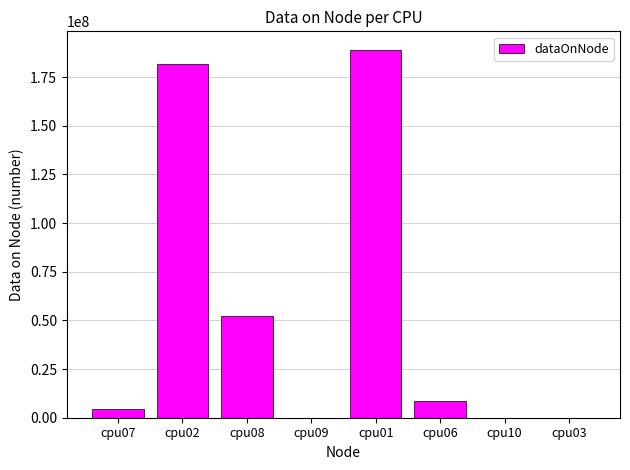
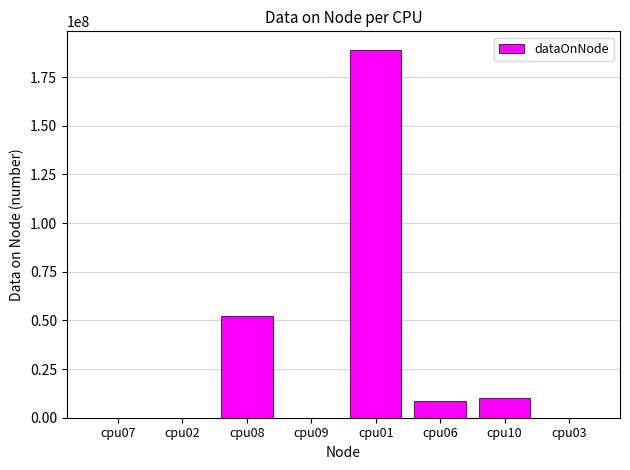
cpu07: 4000000 -> 0
cpu02: 182000000 -> 0
cpu10: 0 -> 10000000
